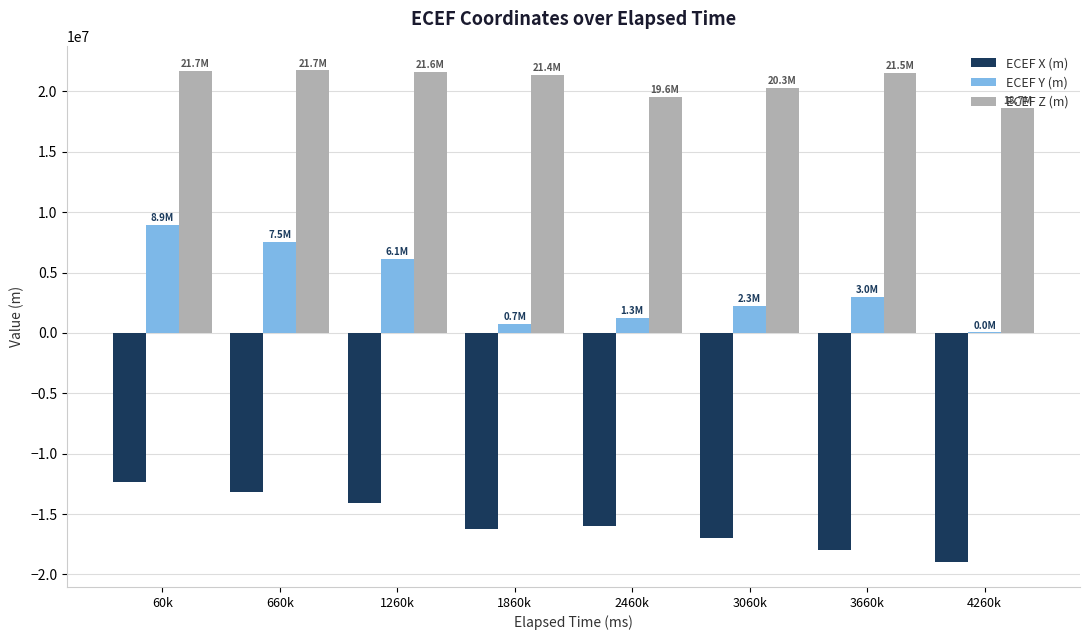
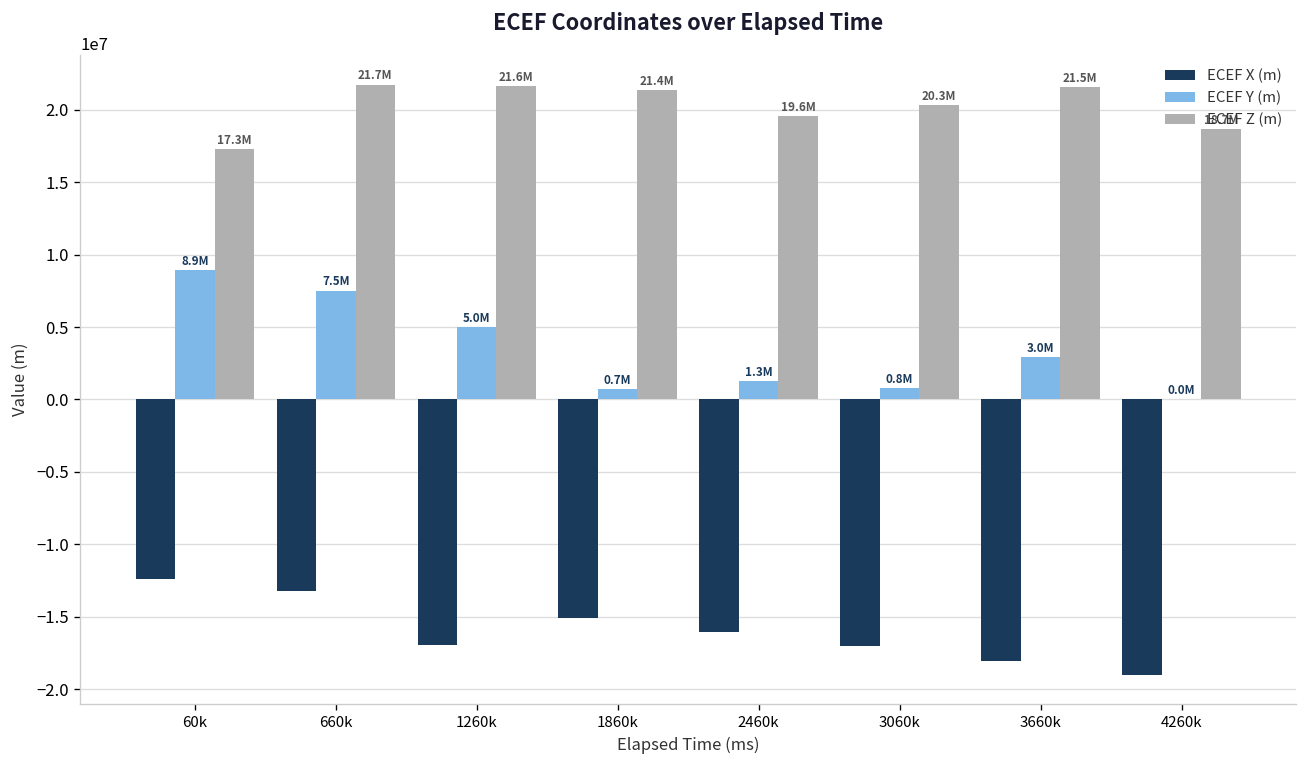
ECEF Z (m), 60k: 21.7M -> 17.3M
ECEF X (m), 1260k: -14100000 -> -17000000
ECEF Y (m), 1260k: 6.1M -> 5.0M
ECEF X (m), 1860k: -16200000 -> -15100000
ECEF Y (m), 3060k: 2.3M -> 0.8M
